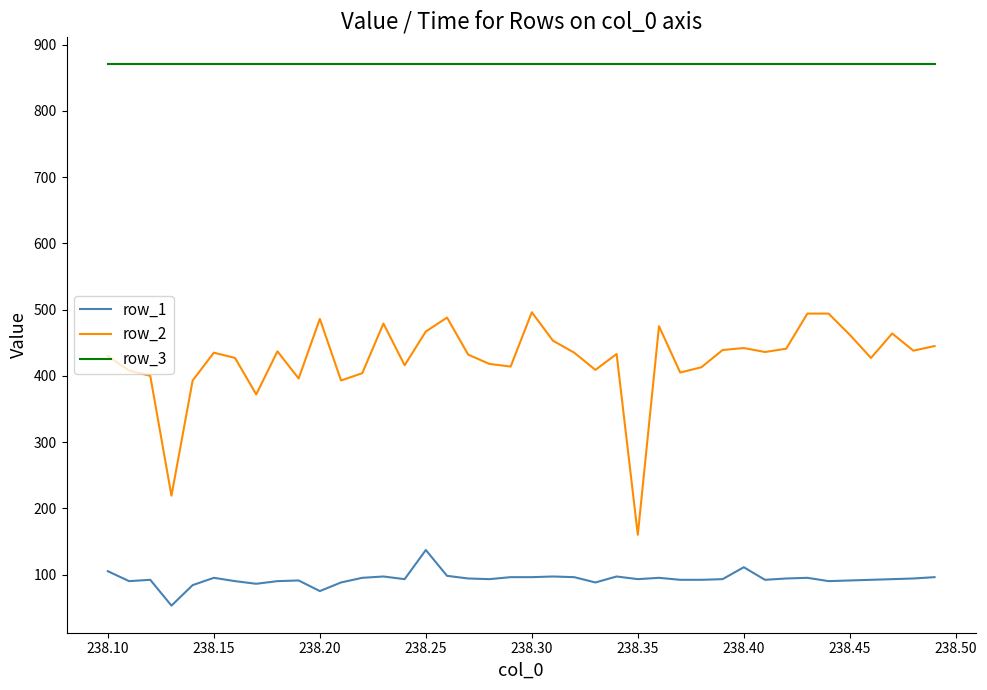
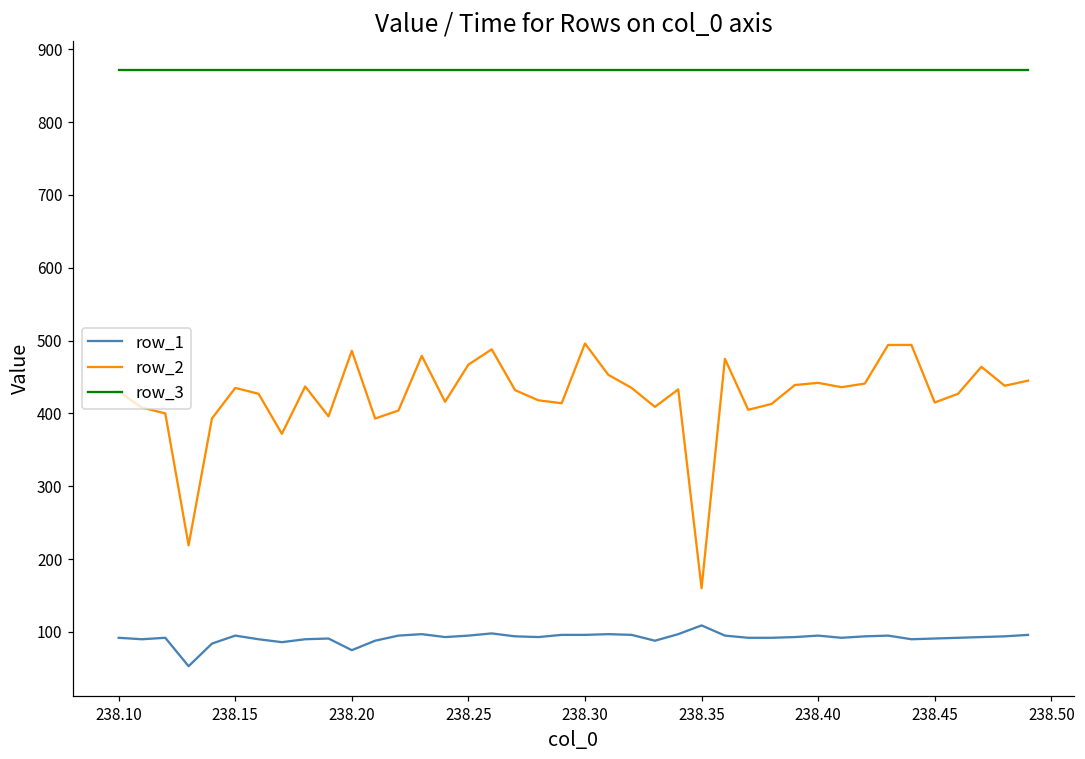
row_1, 238.10: 110 -> 90
row_1, 238.25: 140 -> 100
row_1, 238.35: 90 -> 110
row_1, 238.40: 110 -> 100
row_2, 238.45: 460 -> 420
